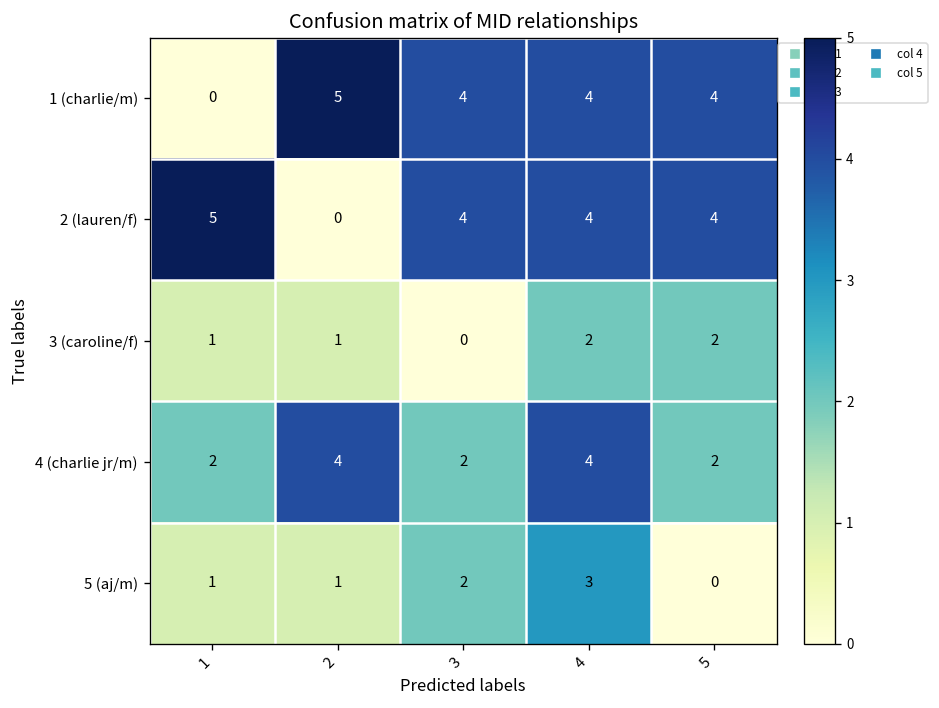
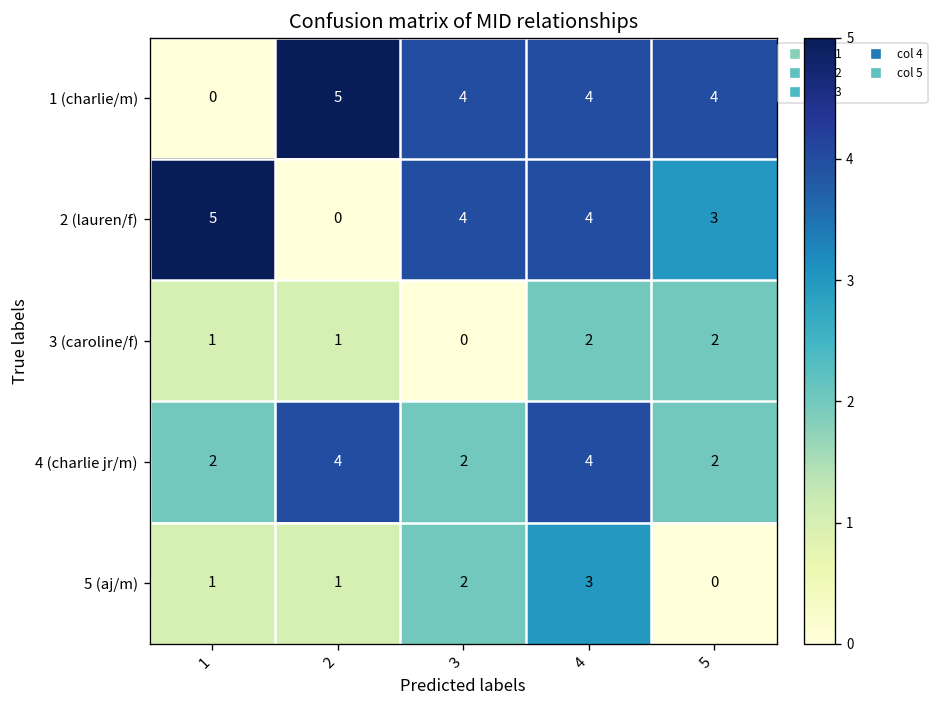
2 (lauren/f), 5: 4 -> 3
